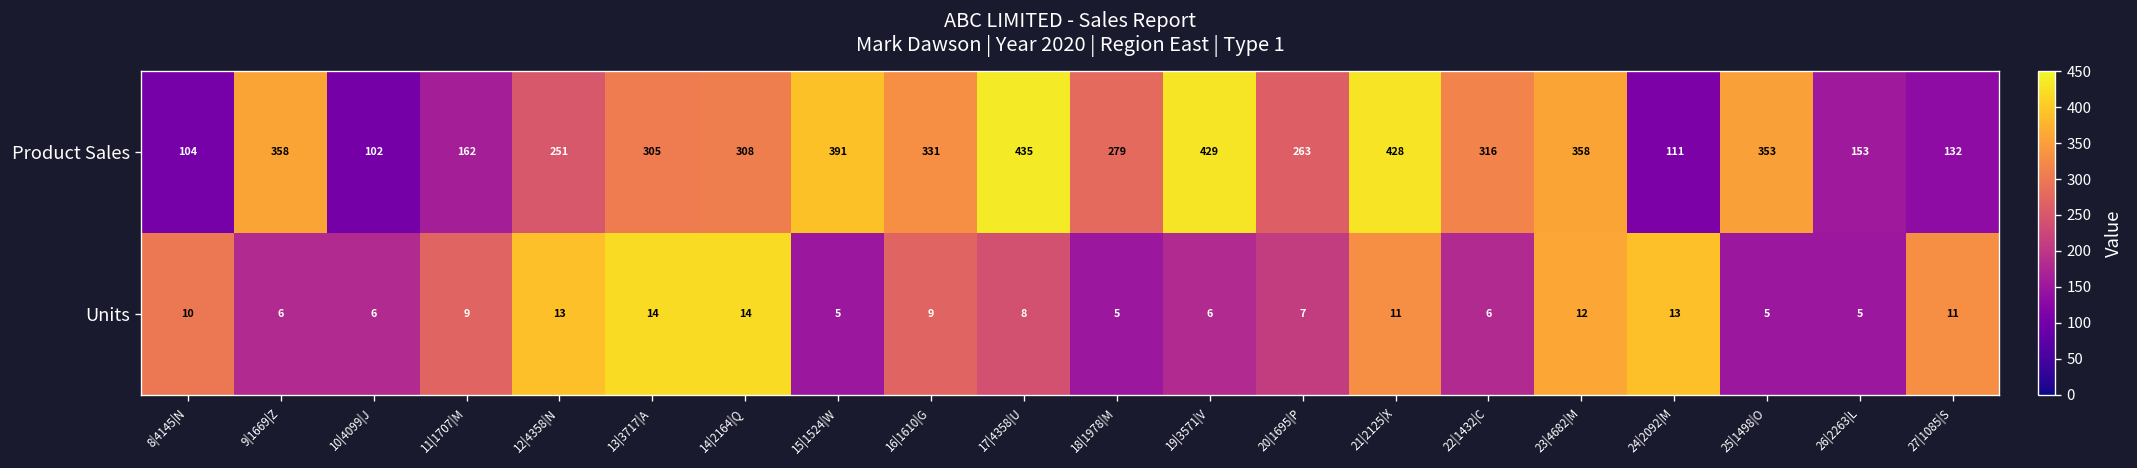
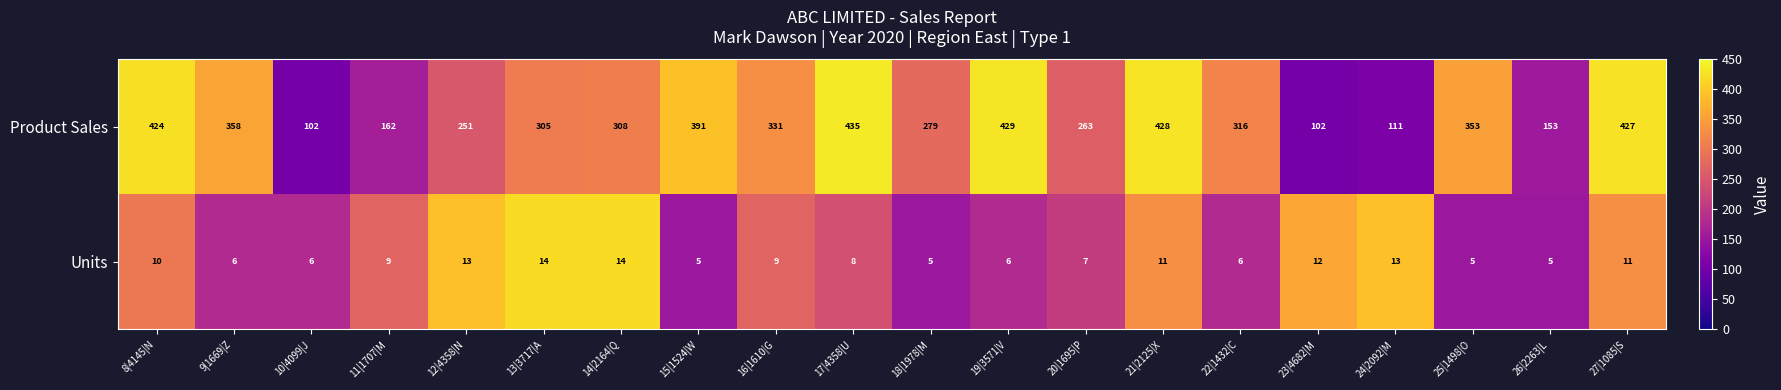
Product Sales, 8|4145|N: 104 -> 424
Product Sales, 23|4682|M: 358 -> 102
Product Sales, 27|1085|S: 132 -> 427
